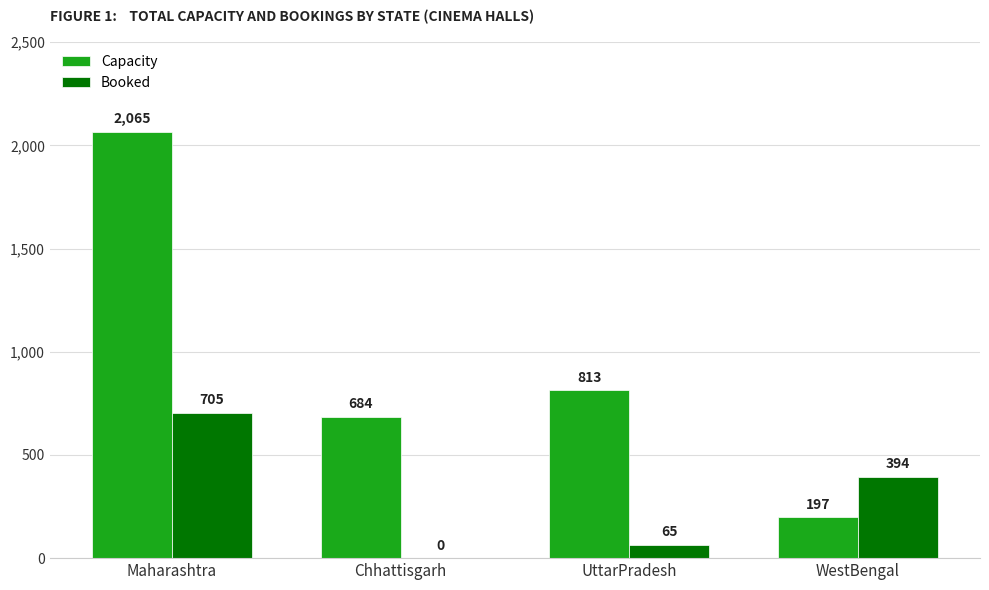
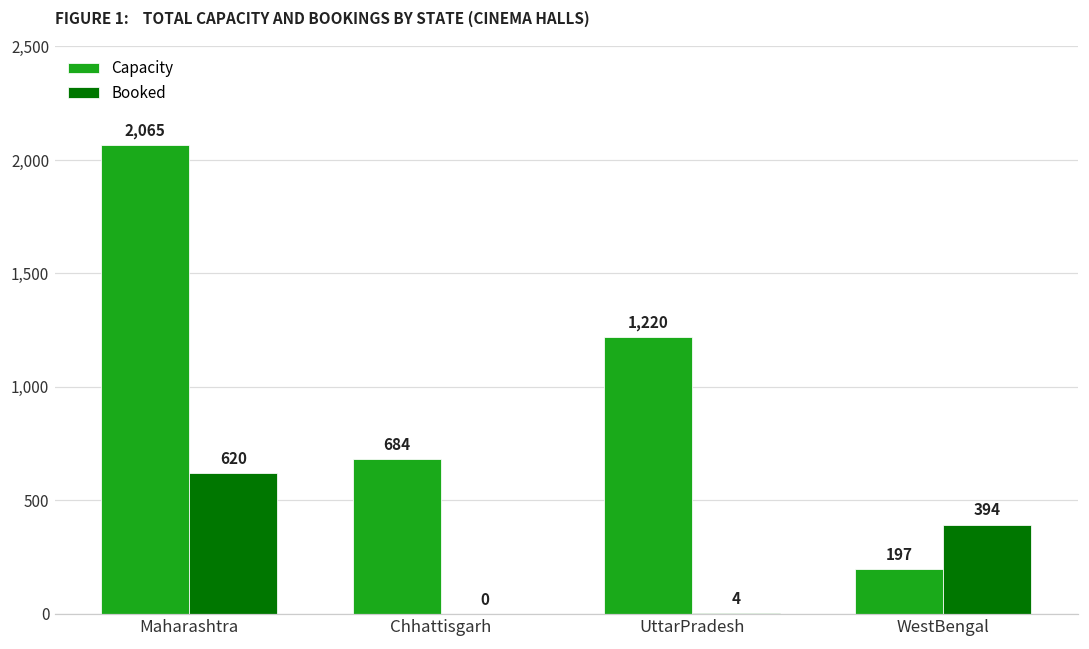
Booked, Maharashtra: 705 -> 620
Capacity, UttarPradesh: 813 -> 1,220
Booked, UttarPradesh: 65 -> 4
